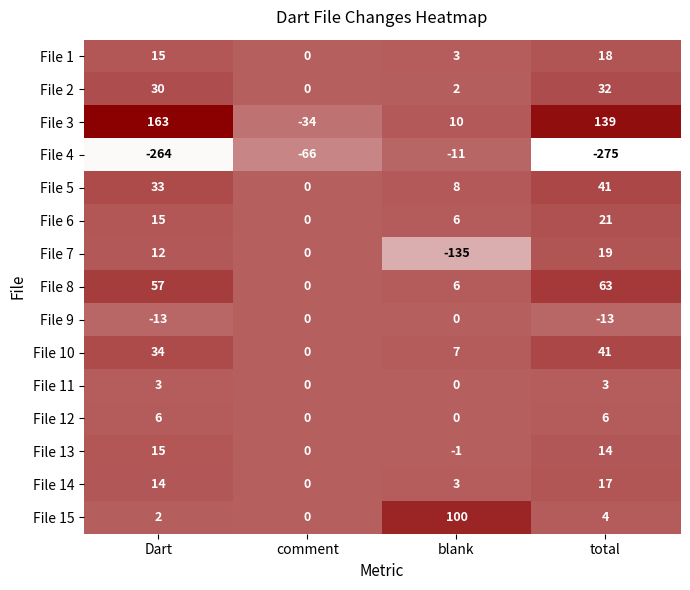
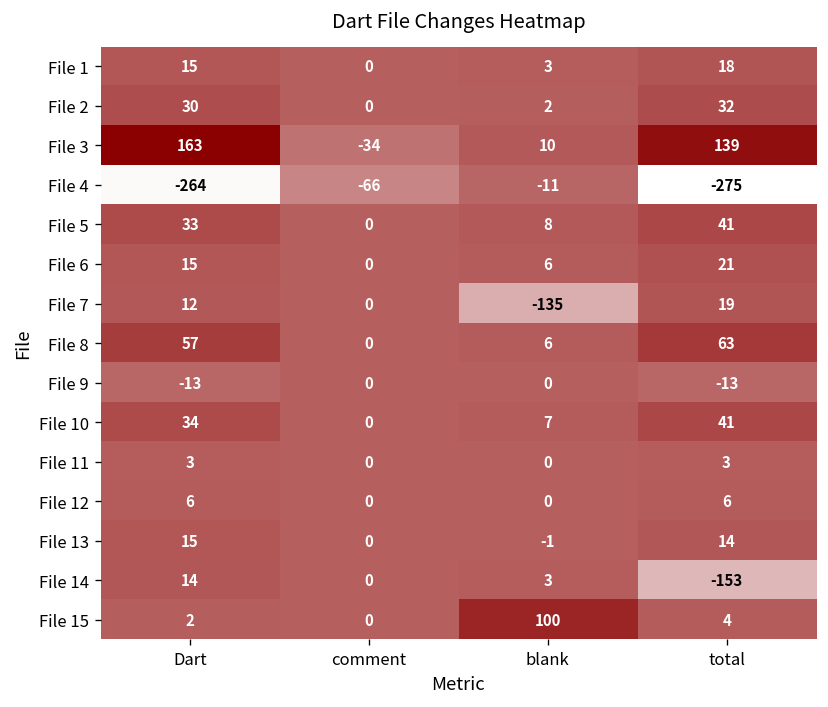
File 14, total: 17 -> -153
